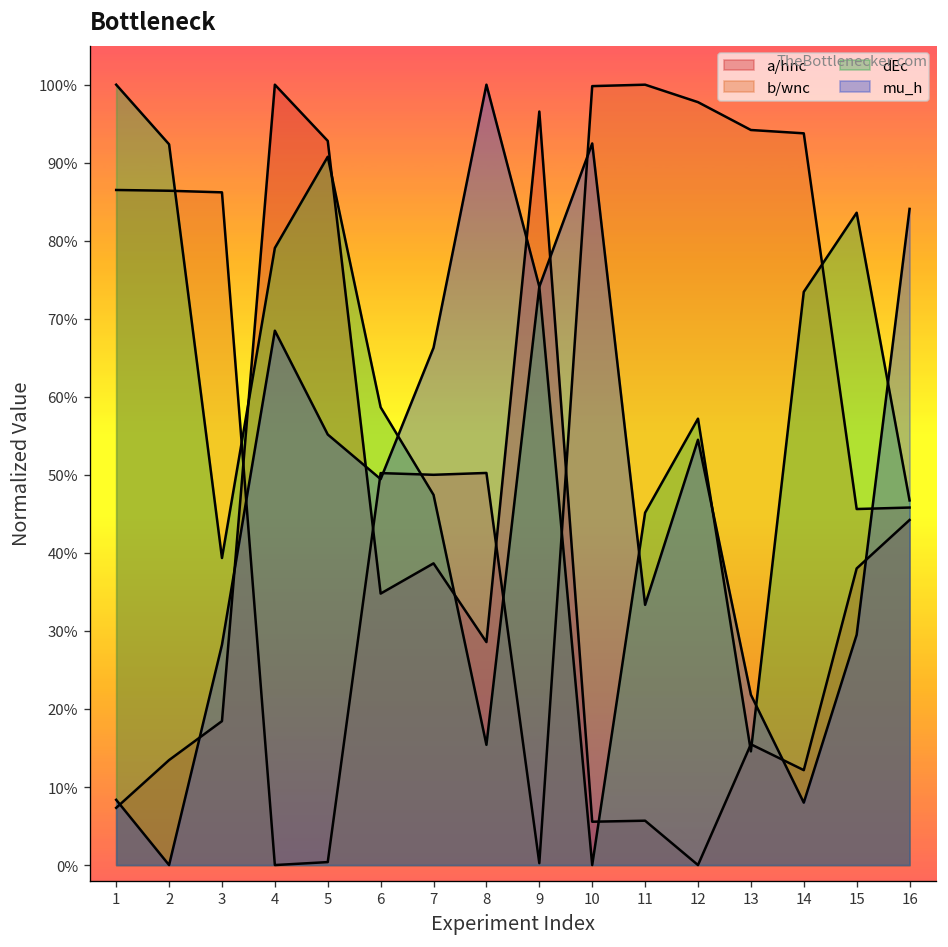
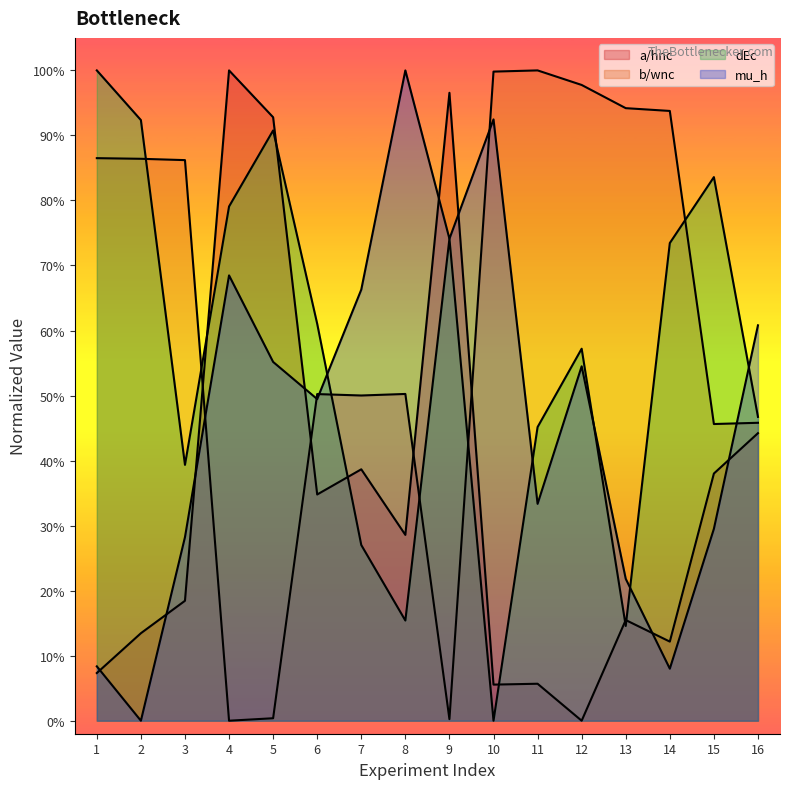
dEc, 6: 59% -> 61%
dEc, 7: 47% -> 27%
mu_h, 16: 84% -> 61%
